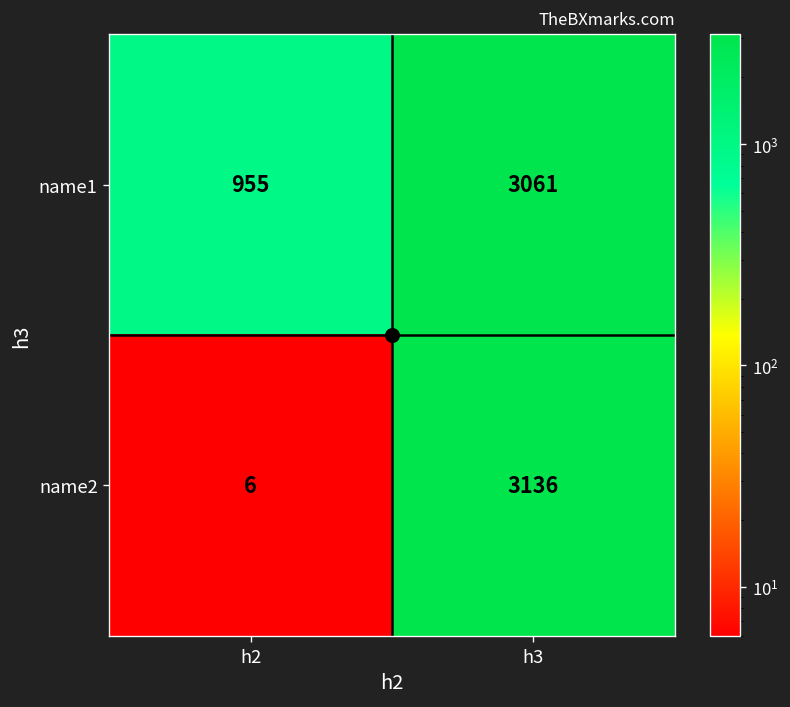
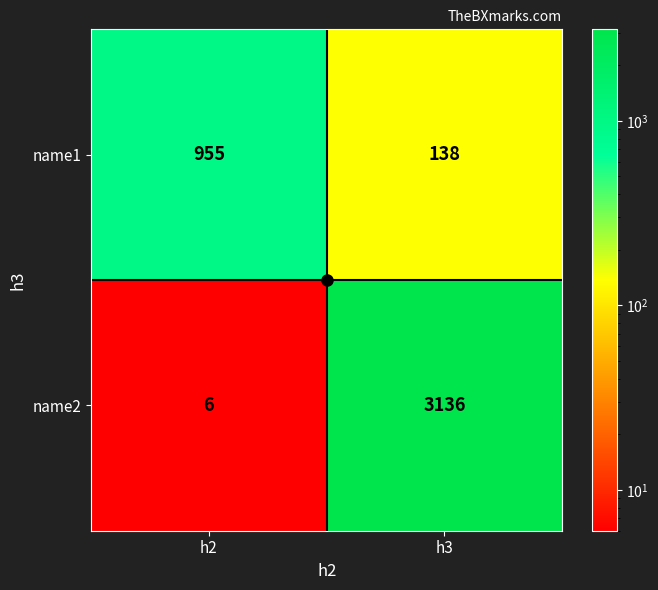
name1, h3: 3061 -> 138
